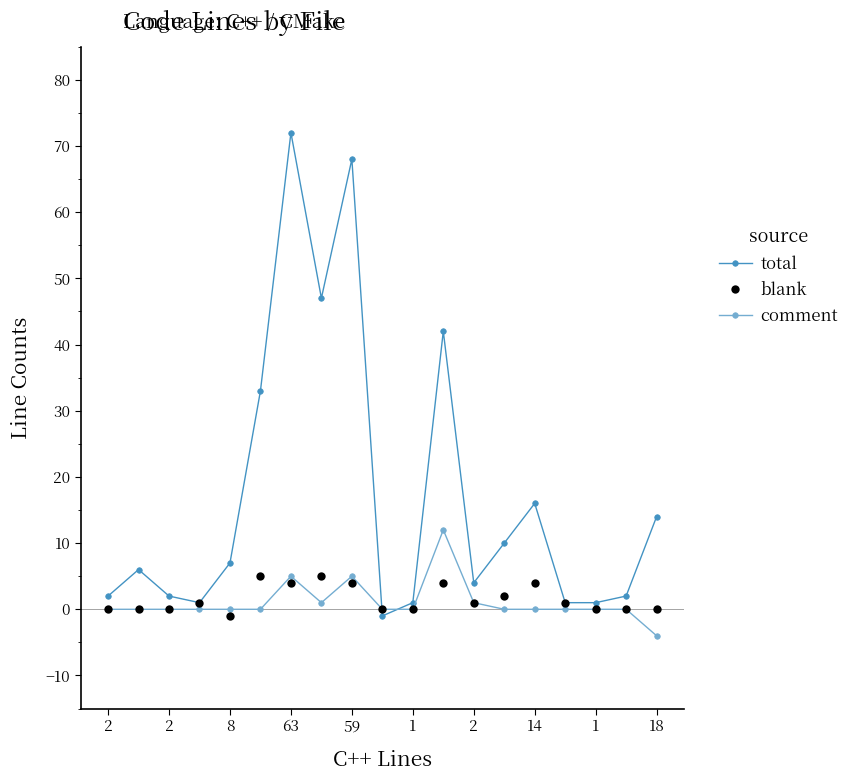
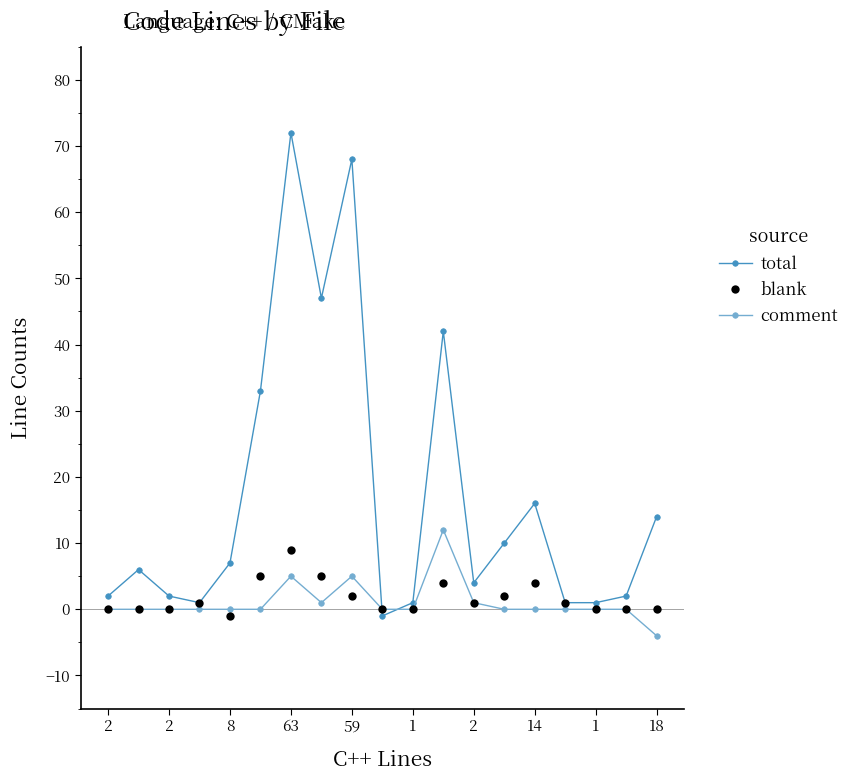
blank, 63: 4 -> 9
blank, 59: 4 -> 2
